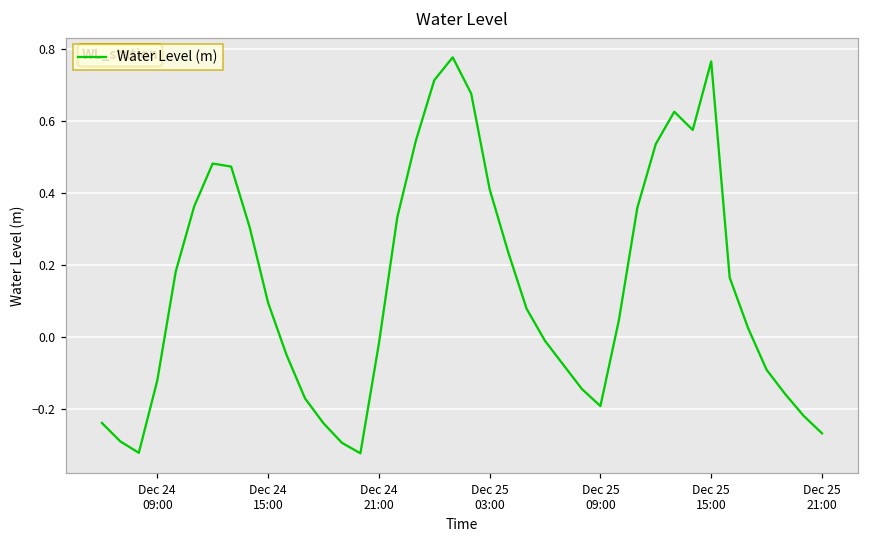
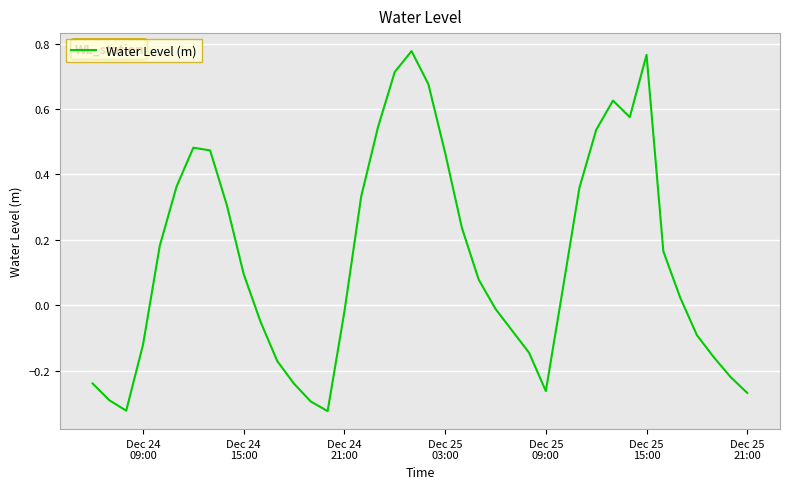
Dec 25 03:00: 0.41 -> 0.47
Dec 25 09:00: -0.19 -> -0.26
